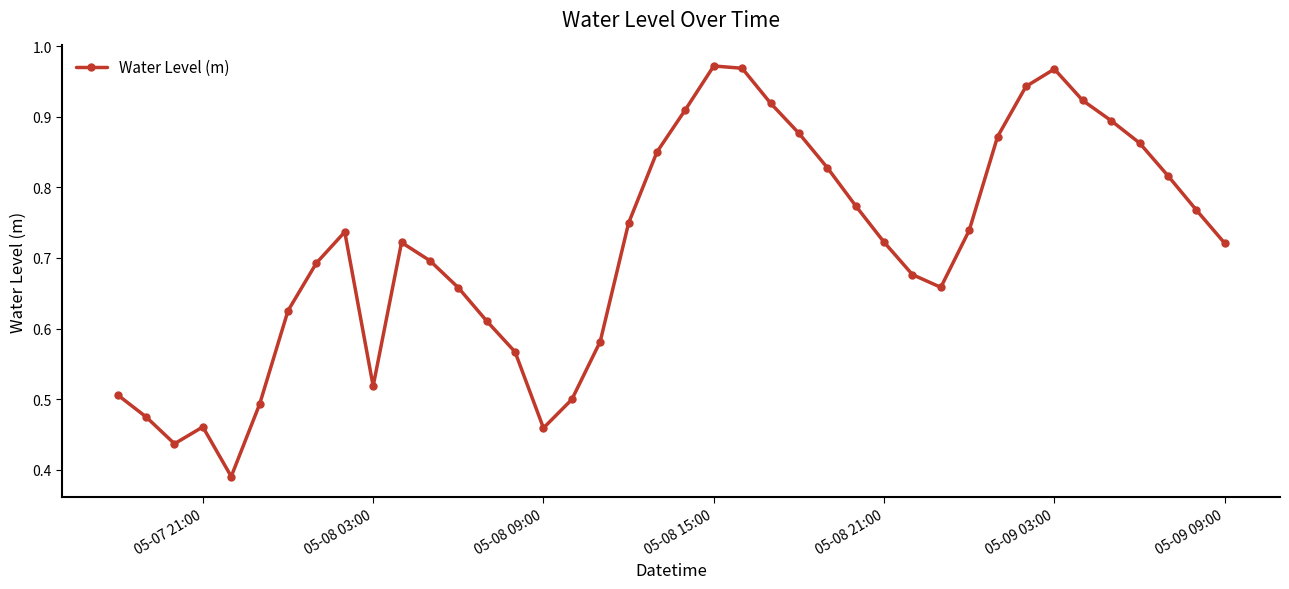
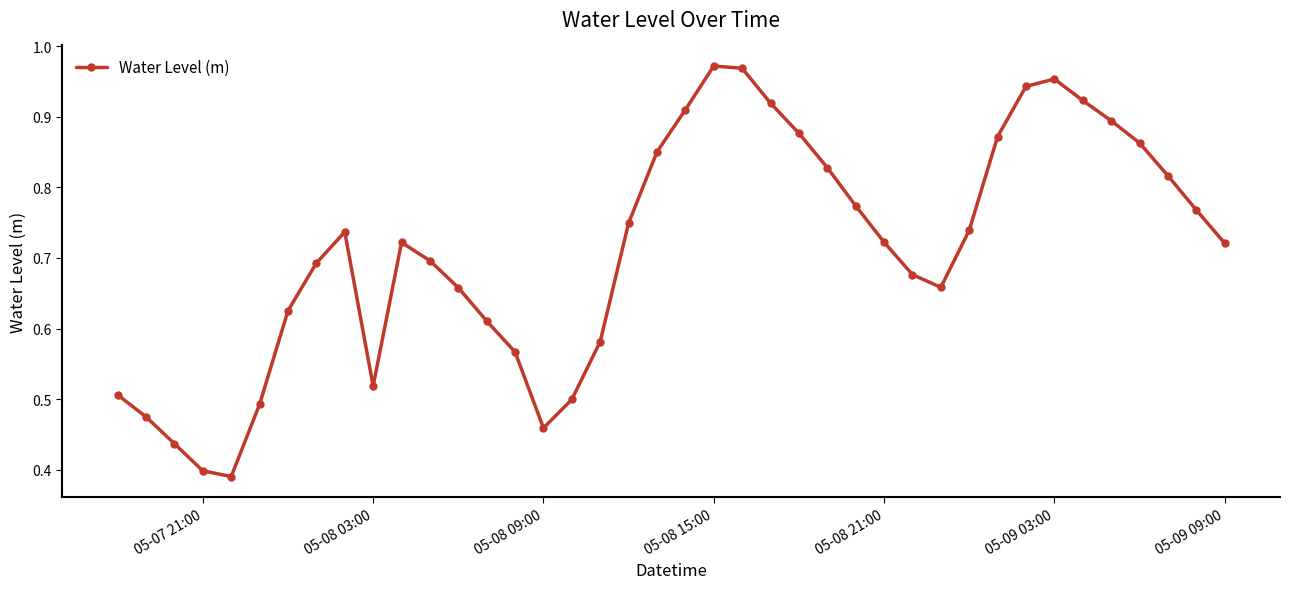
05-07 21:00: 0.46 -> 0.40
05-09 03:00: 0.97 -> 0.95
